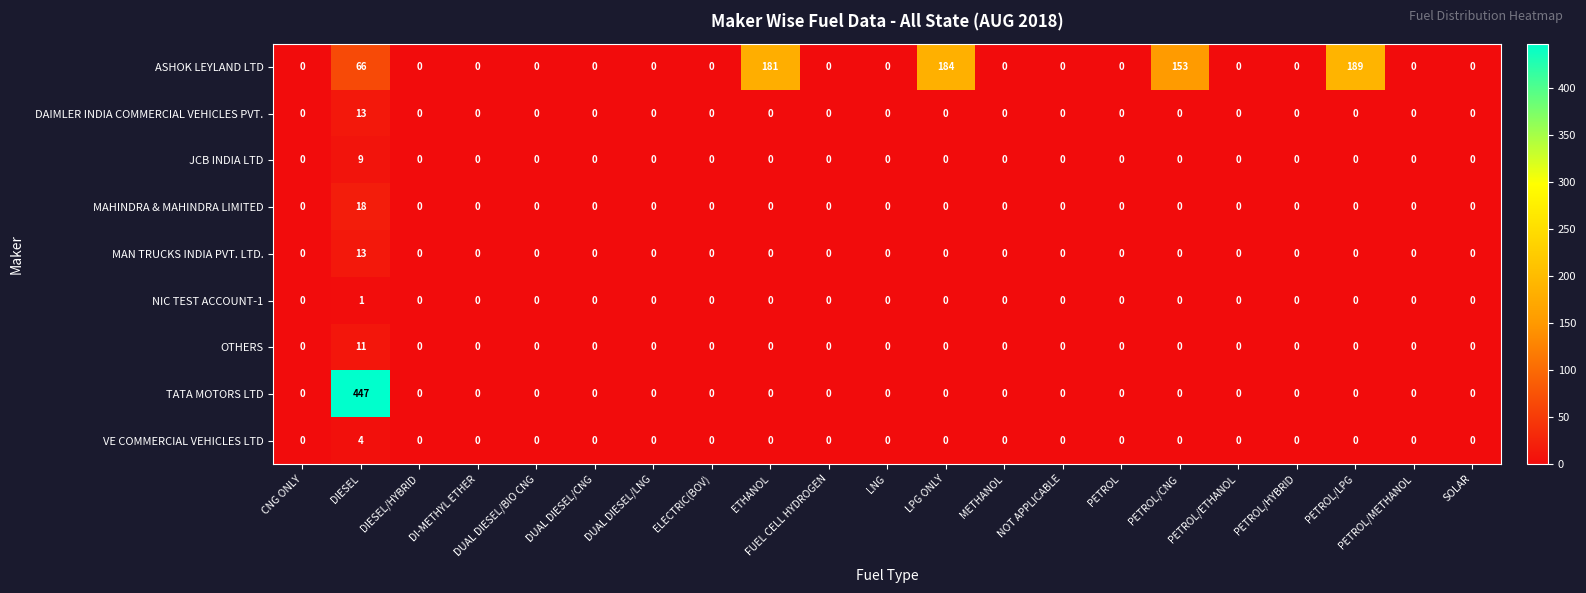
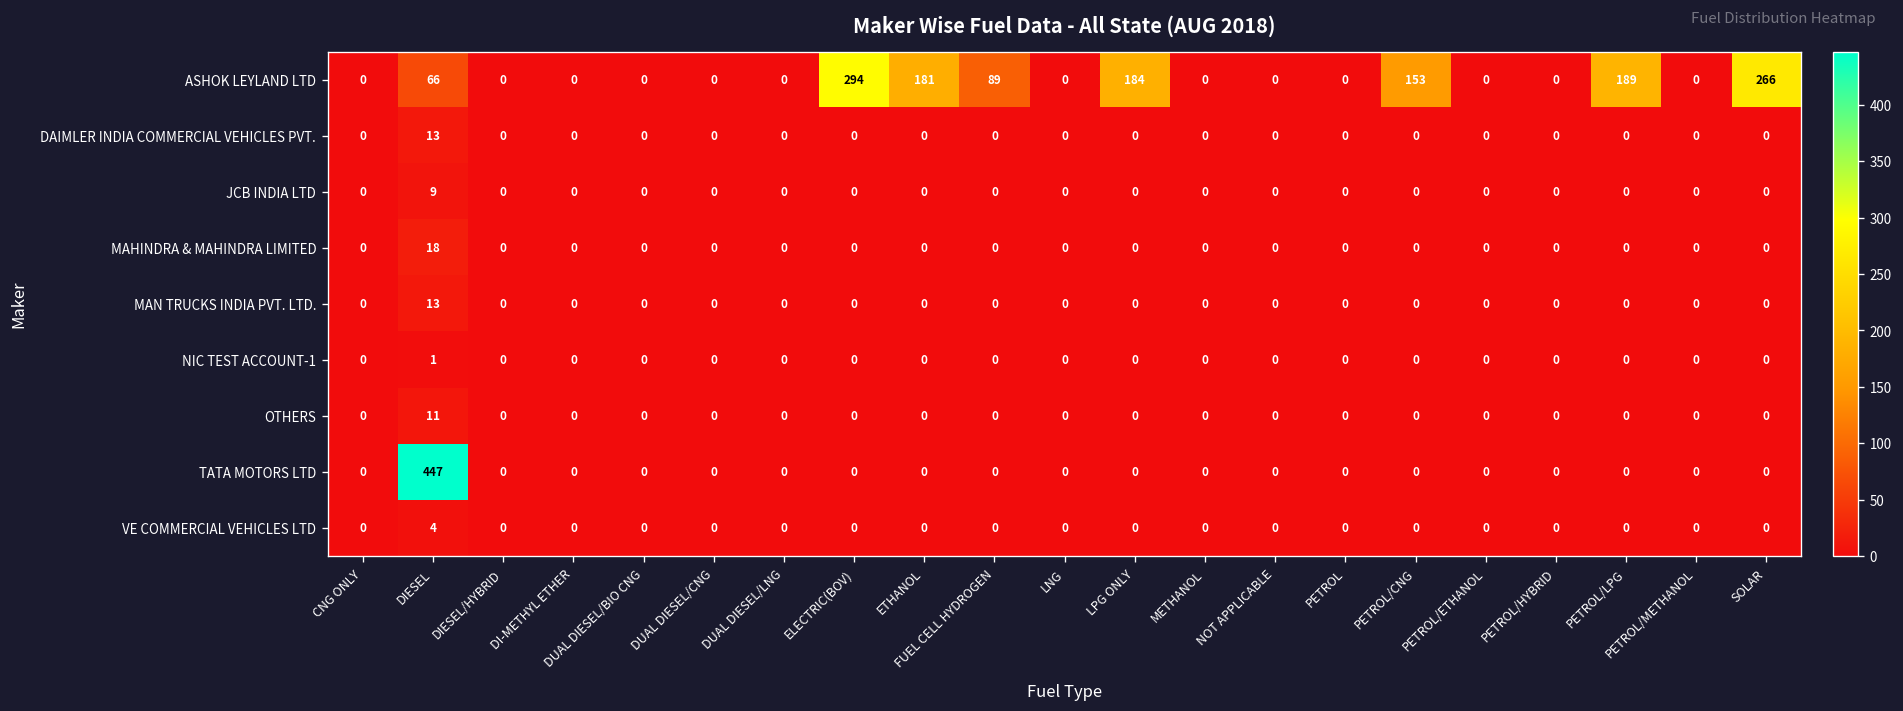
ASHOK LEYLAND LTD, ELECTRIC(BOV): 0 -> 294
ASHOK LEYLAND LTD, FUEL CELL HYDROGEN: 0 -> 89
ASHOK LEYLAND LTD, SOLAR: 0 -> 266
